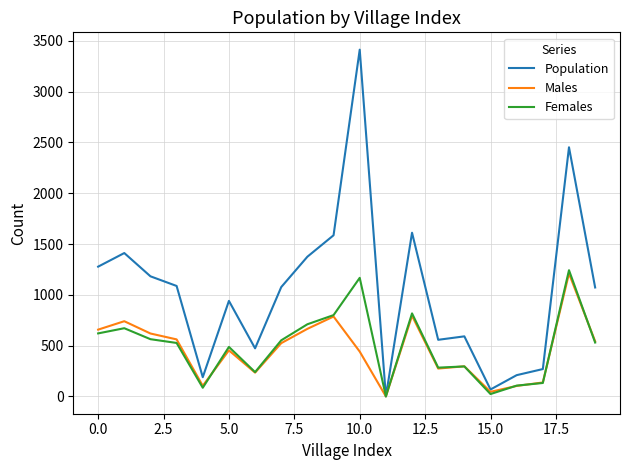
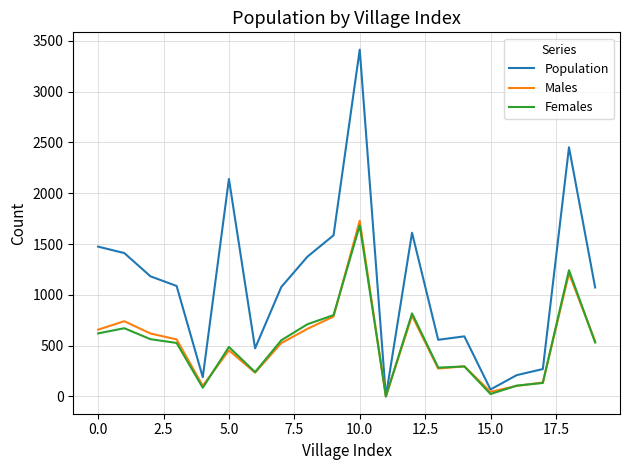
Population, 0.0: 1280 -> 1470
Population, 5.0: 940 -> 2140
Males, 10.0: 440 -> 1730
Females, 10.0: 1170 -> 1680
